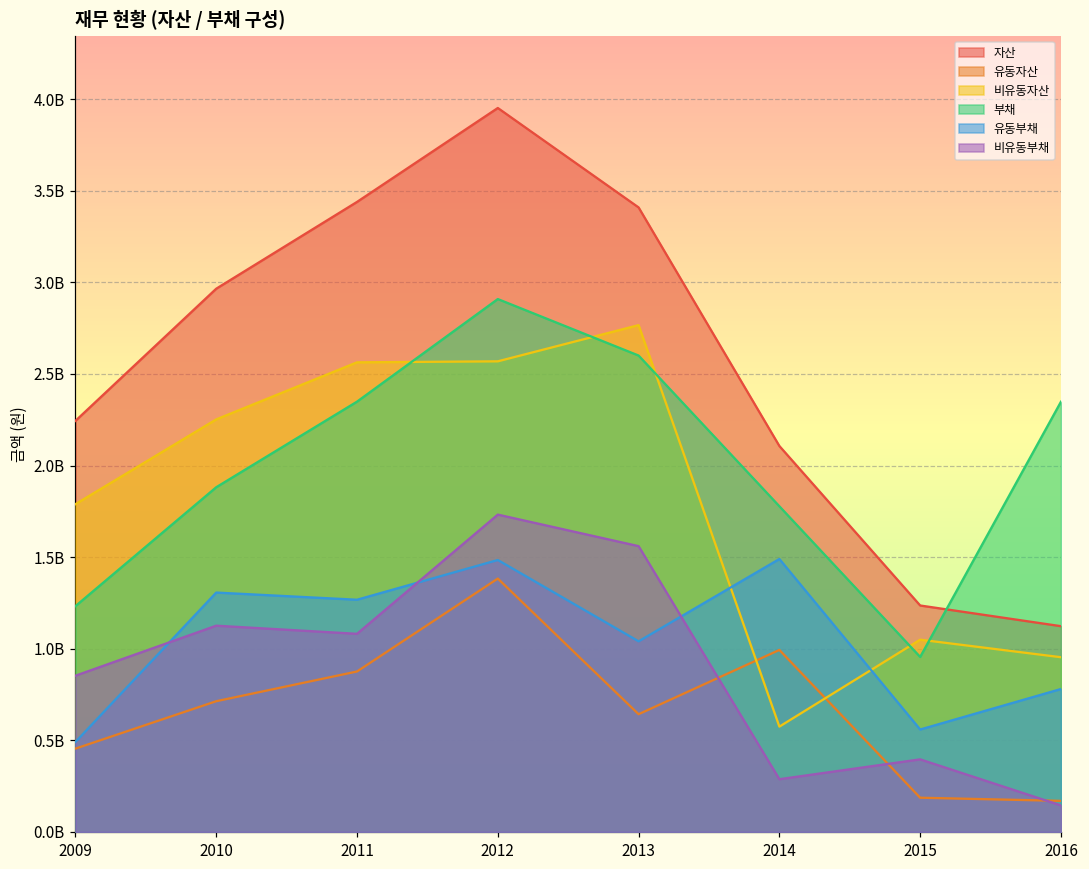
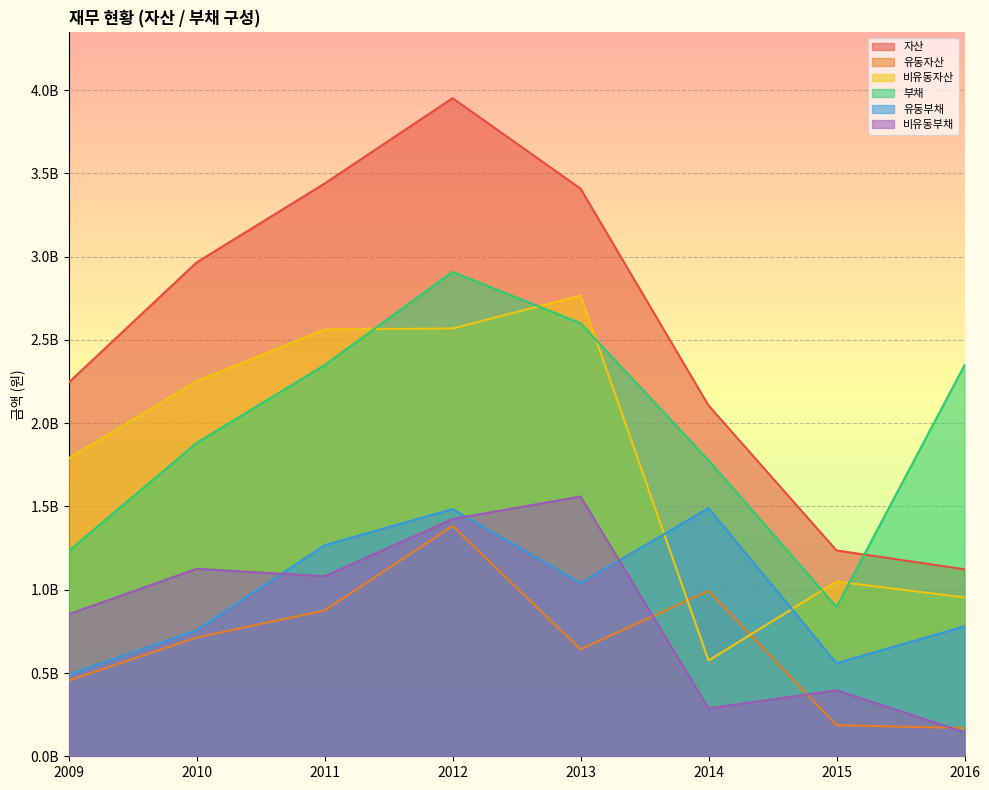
유동부채, 2010: 1310000000 -> 760000000
비유동부채, 2012: 1730000000 -> 1420000000
부채, 2015: 960000000 -> 900000000
